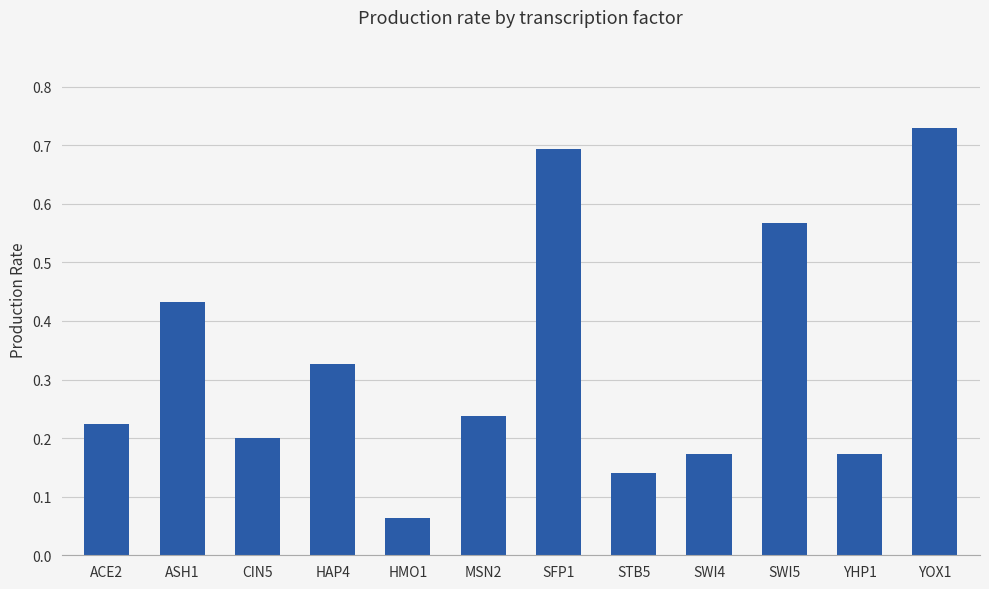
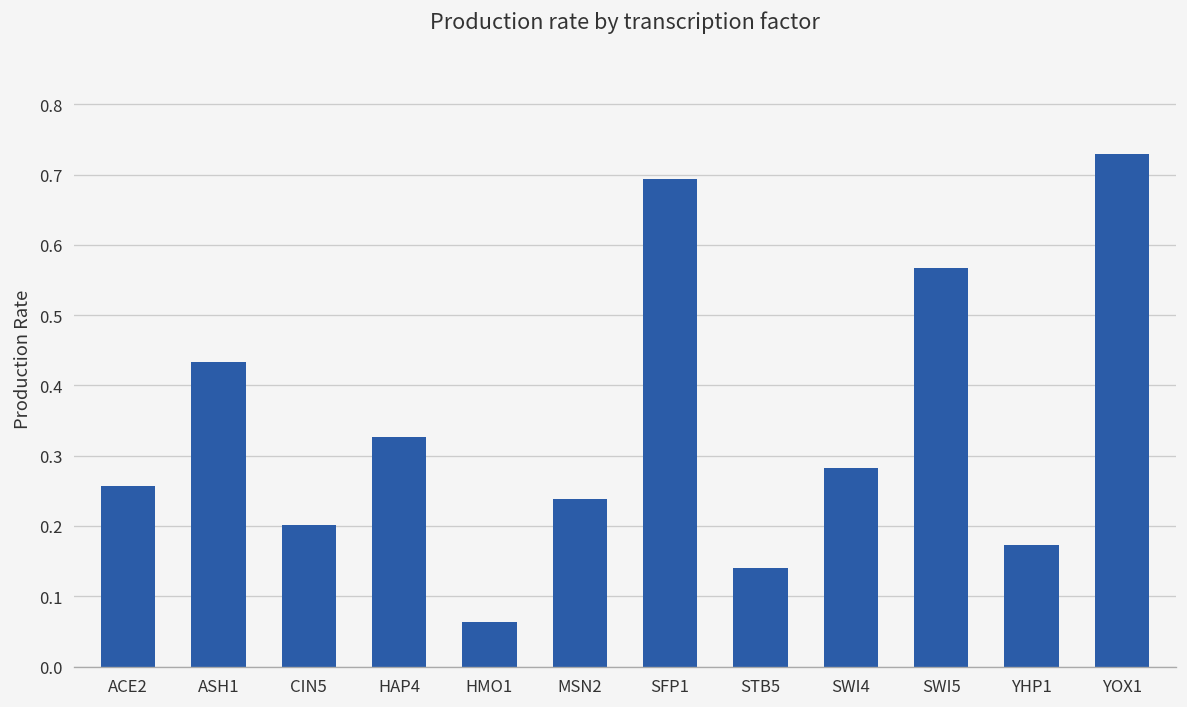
ACE2: 0.22 -> 0.26
SWI4: 0.17 -> 0.28
